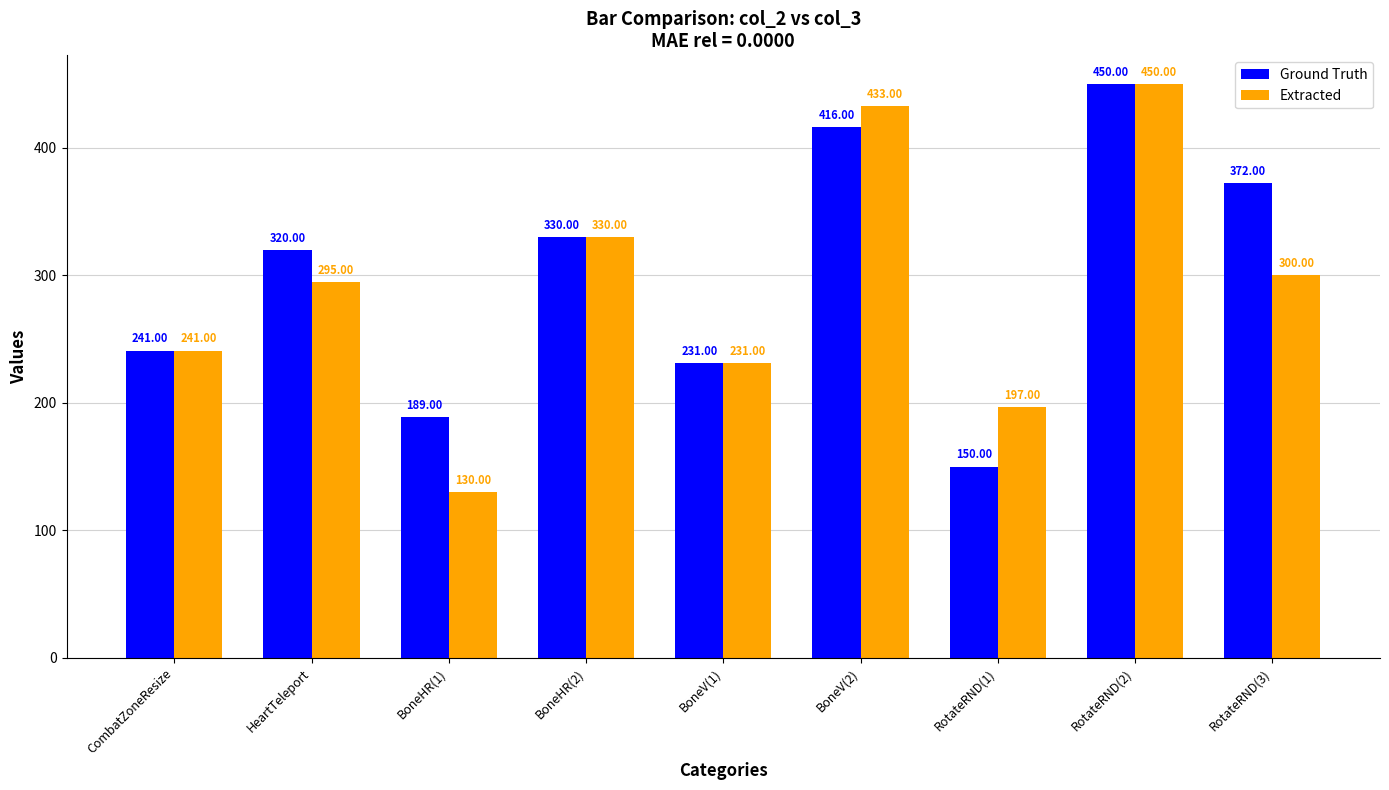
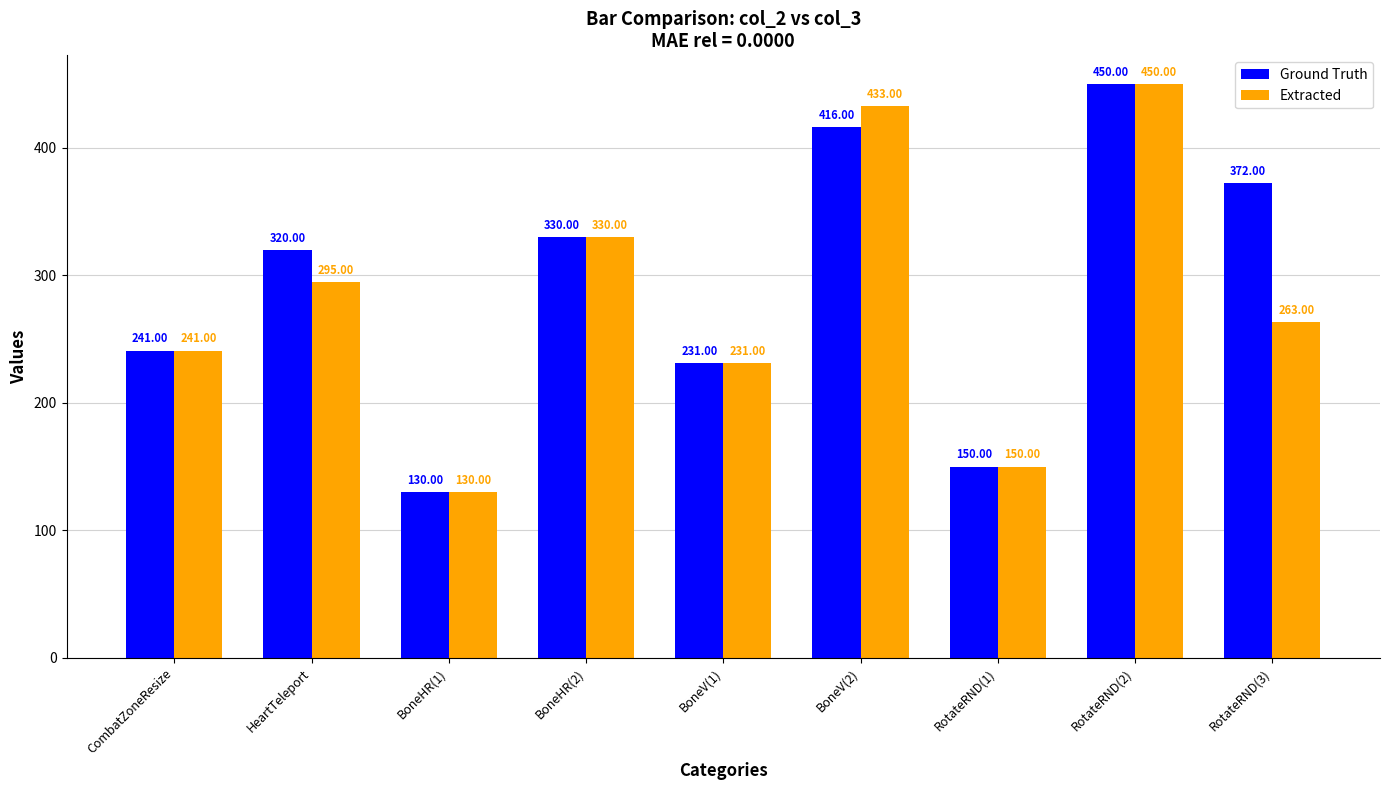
Ground Truth, BoneHR(1): 189.00 -> 130.00
Extracted, RotateRND(1): 197.00 -> 150.00
Extracted, RotateRND(3): 300.00 -> 263.00
